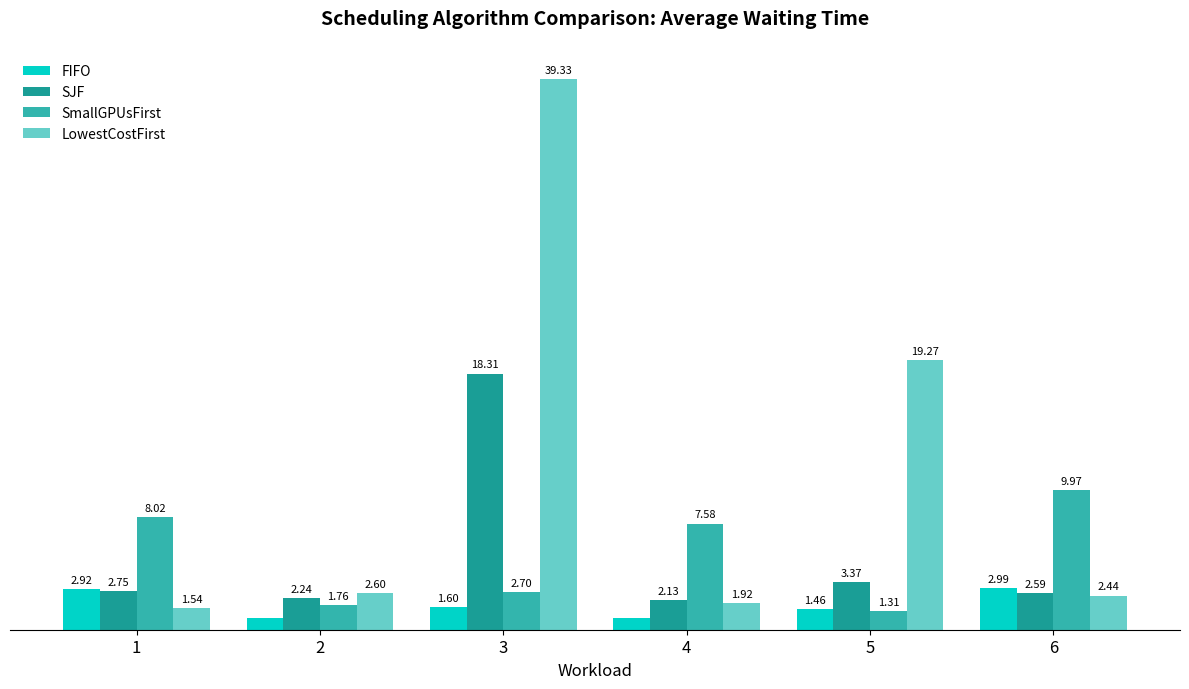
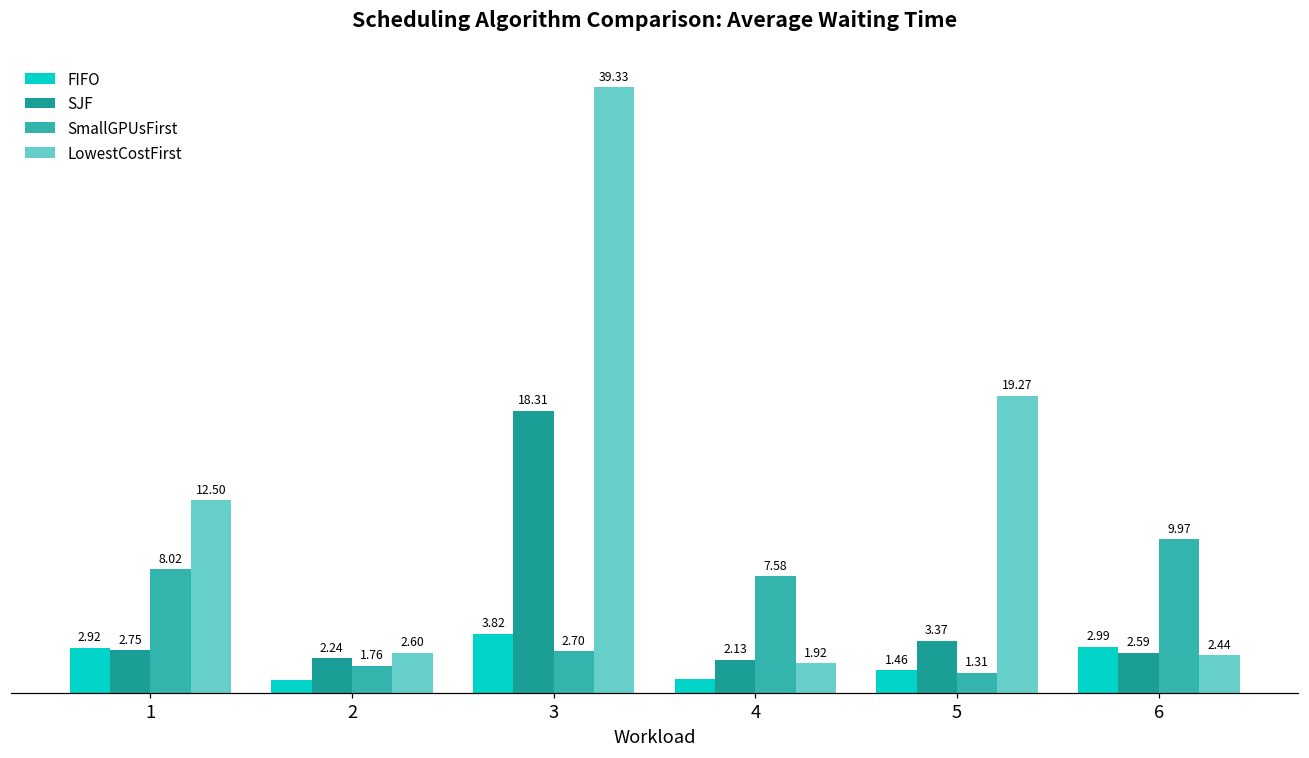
LowestCostFirst, 1: 1.54 -> 12.50
FIFO, 3: 1.60 -> 3.82
